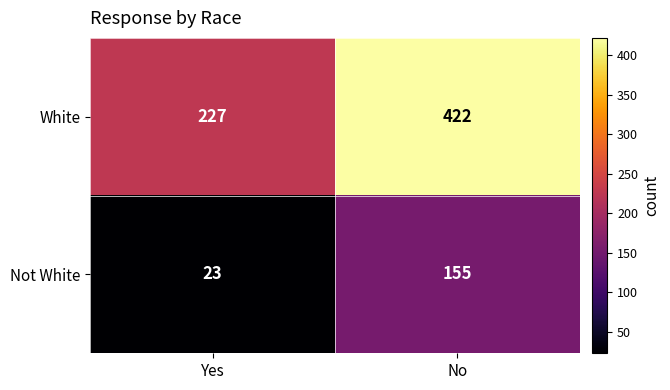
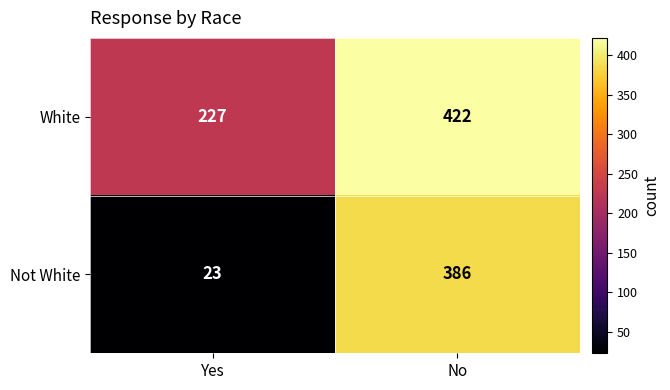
Not White, No: 155 -> 386
